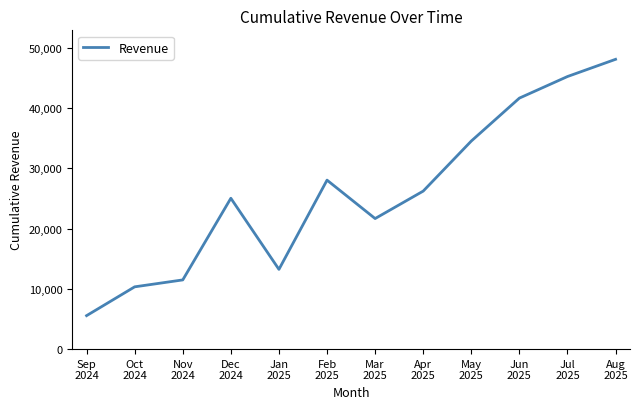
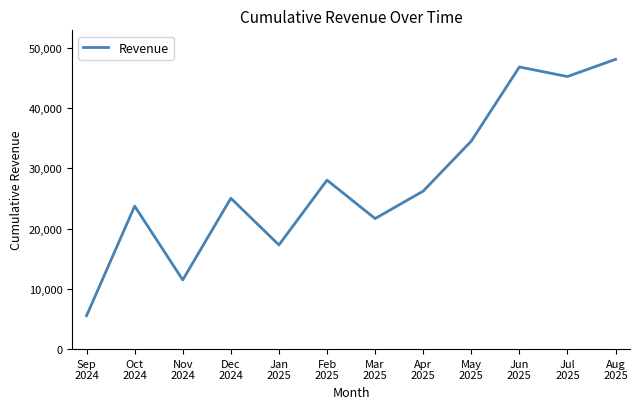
Oct 2024: 10,000 -> 24,000
Jan 2025: 13,000 -> 17,000
Jun 2025: 42,000 -> 47,000
